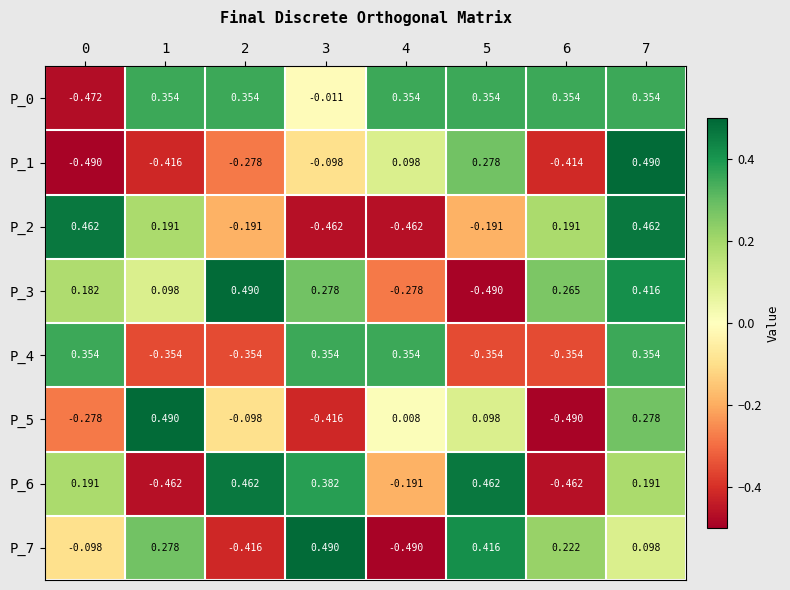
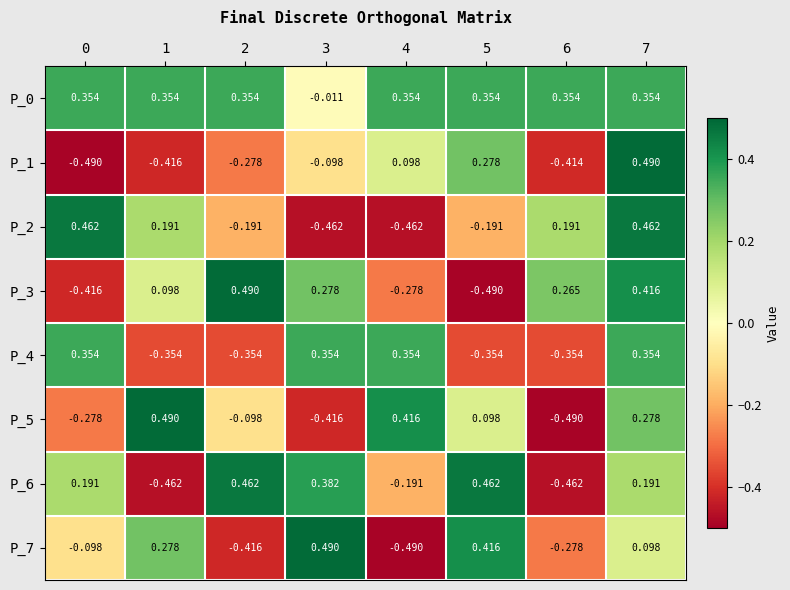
P_0, 0: -0.472 -> 0.354
P_3, 0: 0.182 -> -0.416
P_5, 4: 0.008 -> 0.416
P_7, 6: 0.222 -> -0.278
